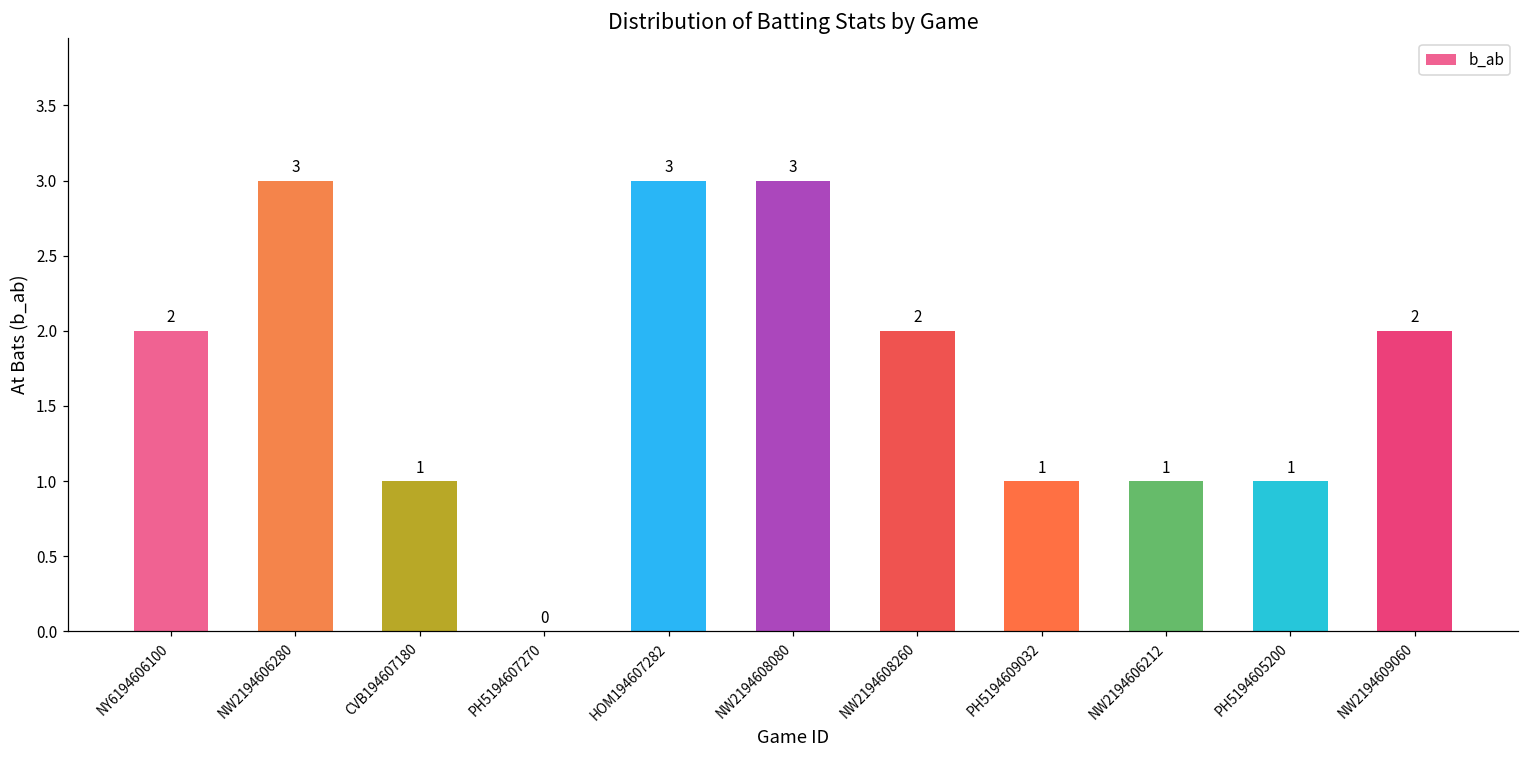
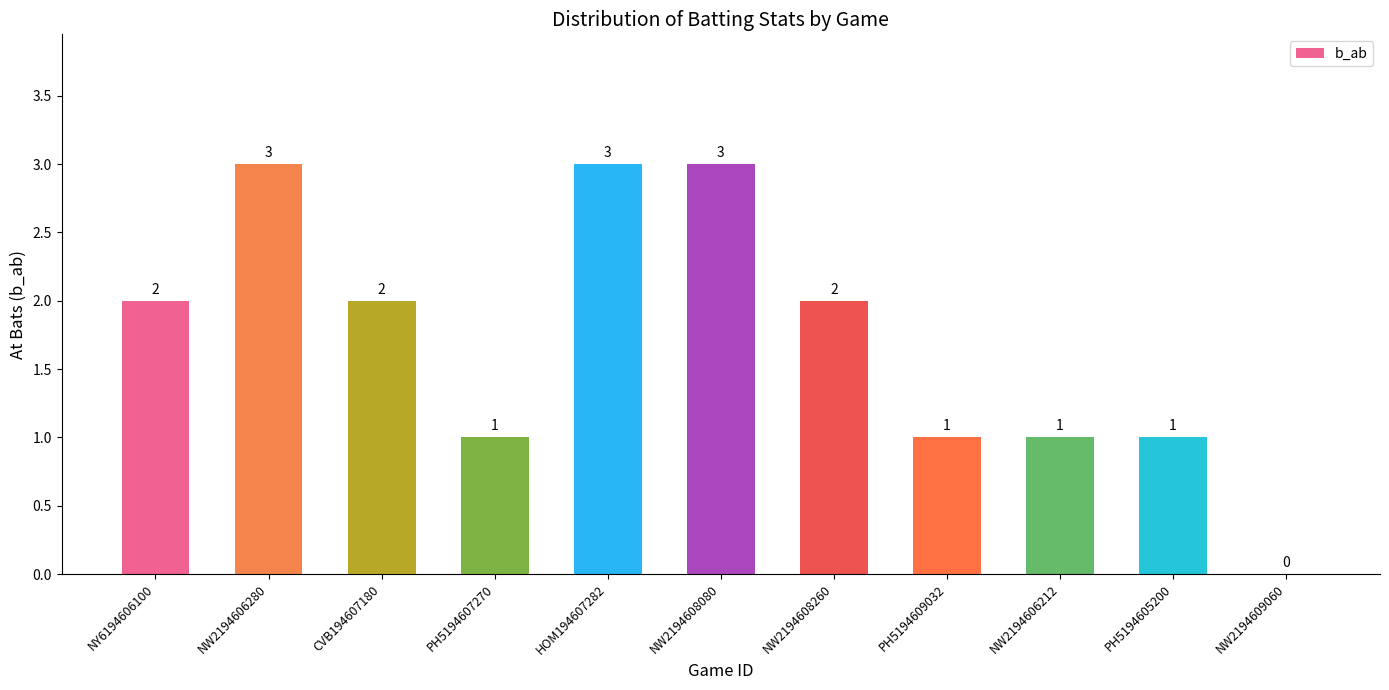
CVB194607180: 1 -> 2
PH5194607270: 0 -> 1
NW2194609060: 2 -> 0
